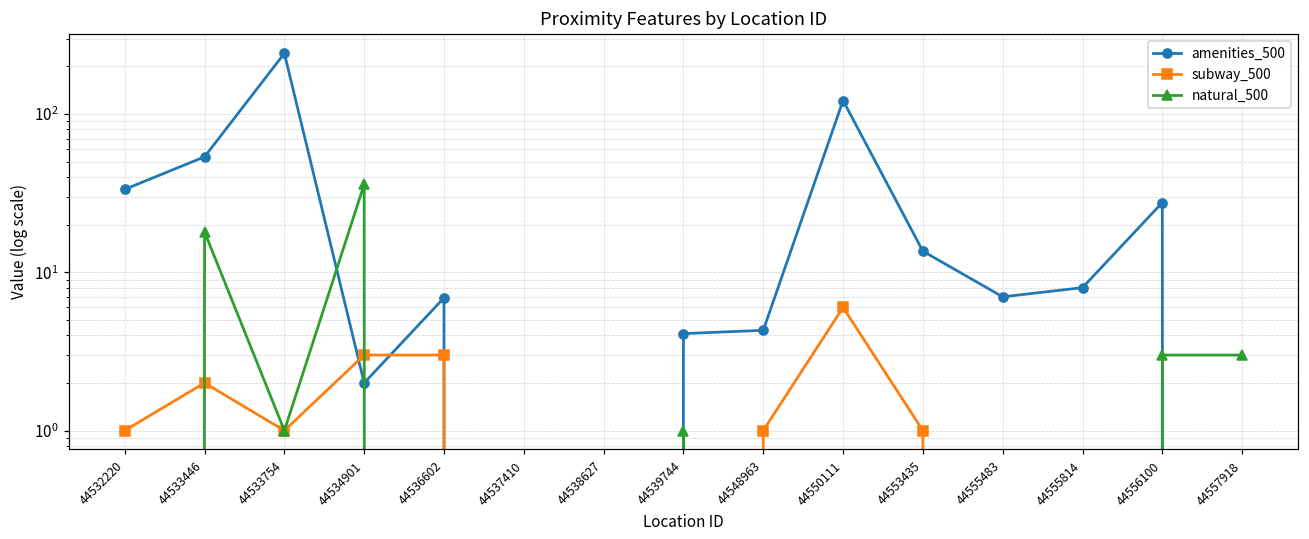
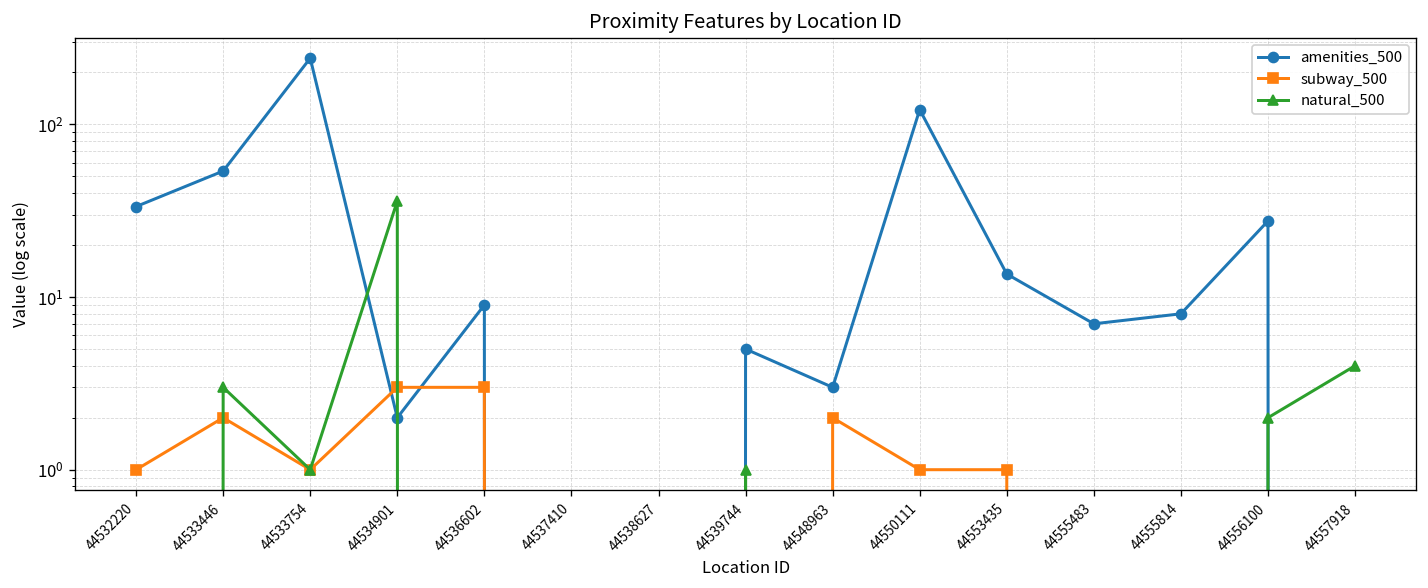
natural_500, 44533446: 18 -> 3
amenities_500, 44536602: 7 -> 9
amenities_500, 44539744: 4.1 -> 5.0
amenities_500, 44548963: 4.3 -> 3.0
subway_500, 44548963: 1 -> 2
subway_500, 44550111: 6 -> 1
natural_500, 44556100: 3 -> 2
natural_500, 44557918: 3 -> 4
